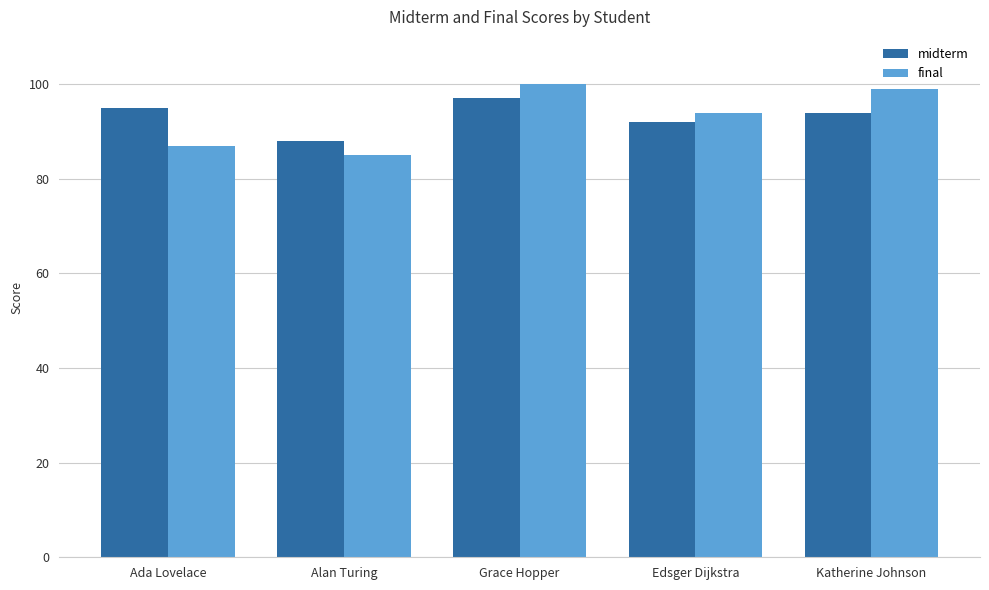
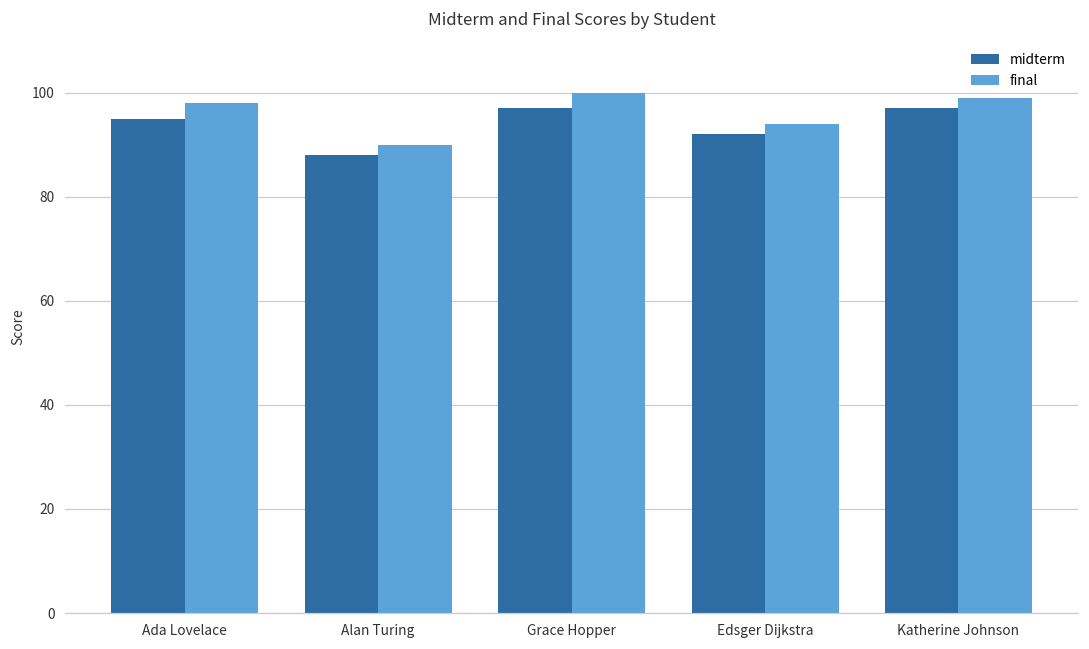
final, Ada Lovelace: 87 -> 98
final, Alan Turing: 85 -> 90
midterm, Katherine Johnson: 94 -> 97
